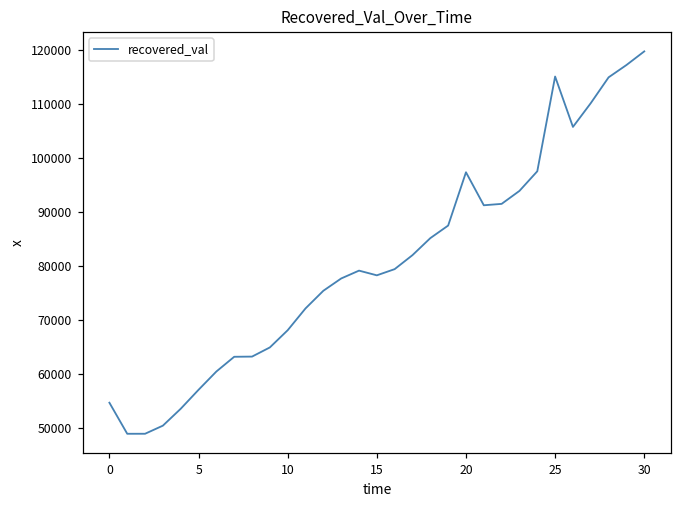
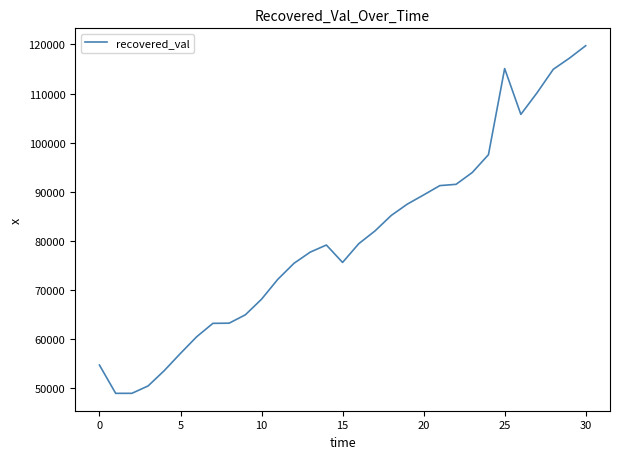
15: 78000 -> 76000
20: 97000 -> 89000
